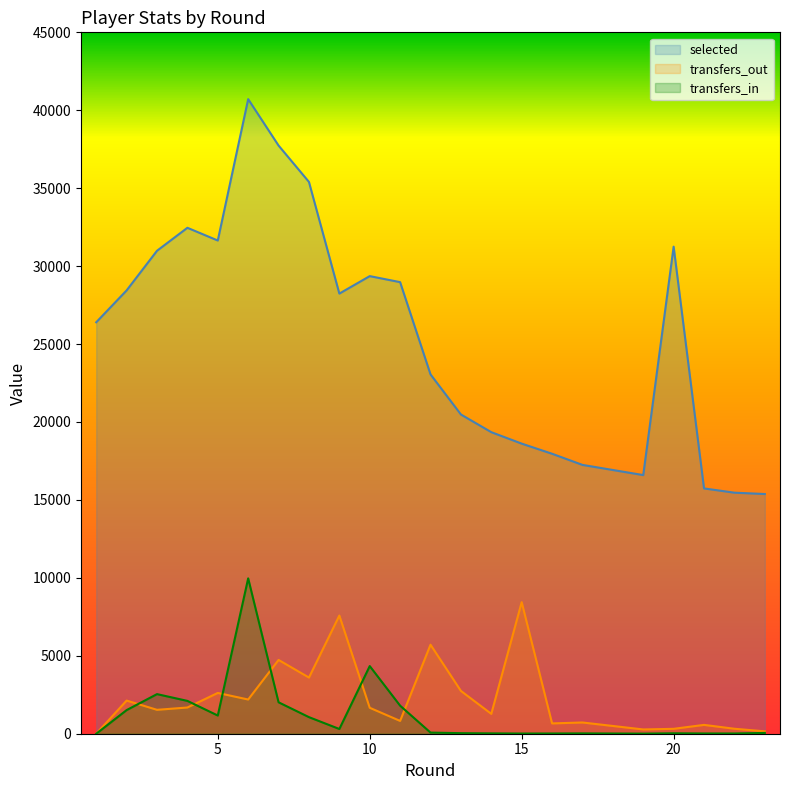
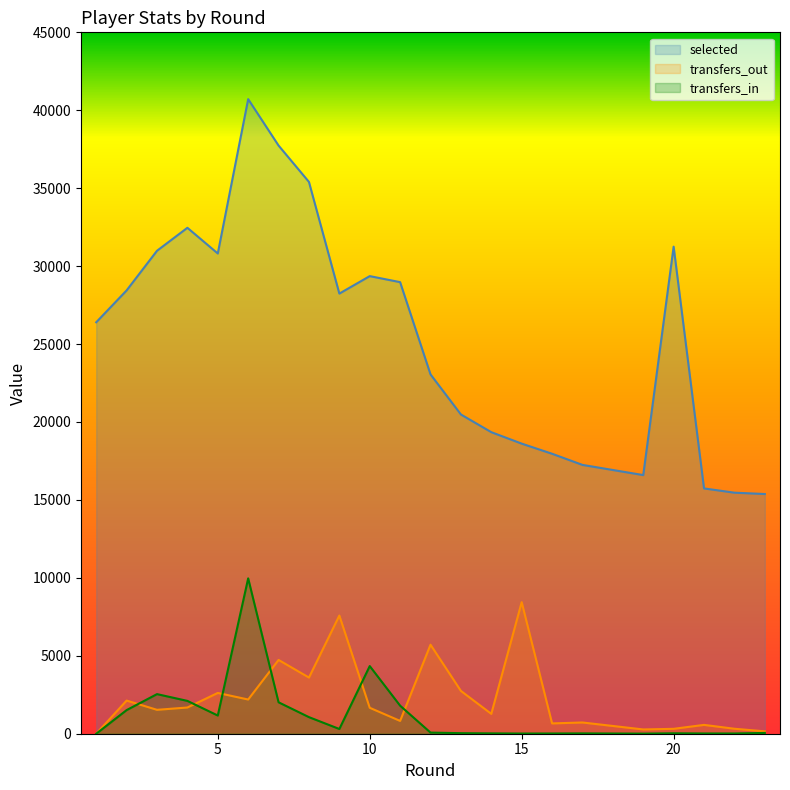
selected, 5: 31600 -> 30800
